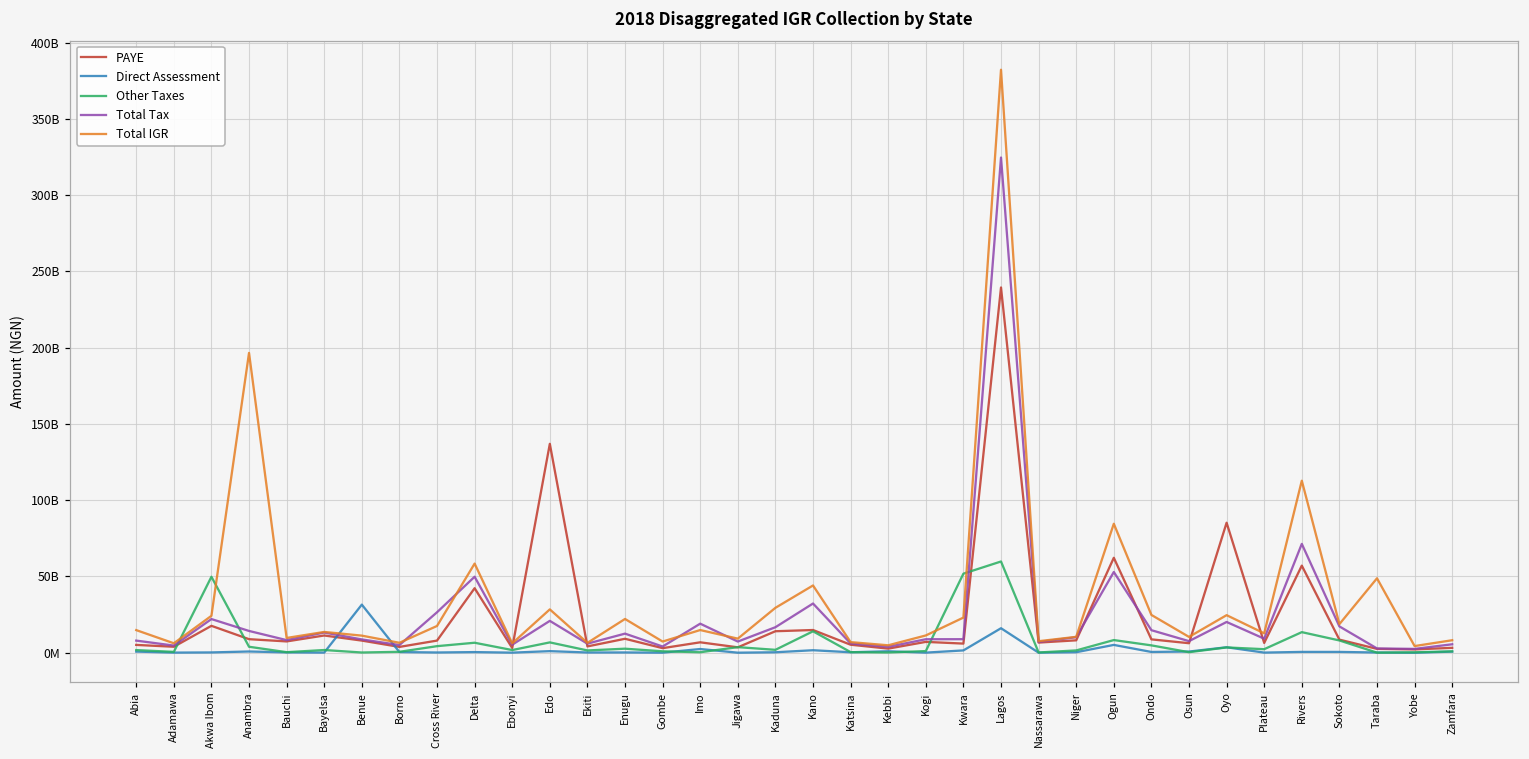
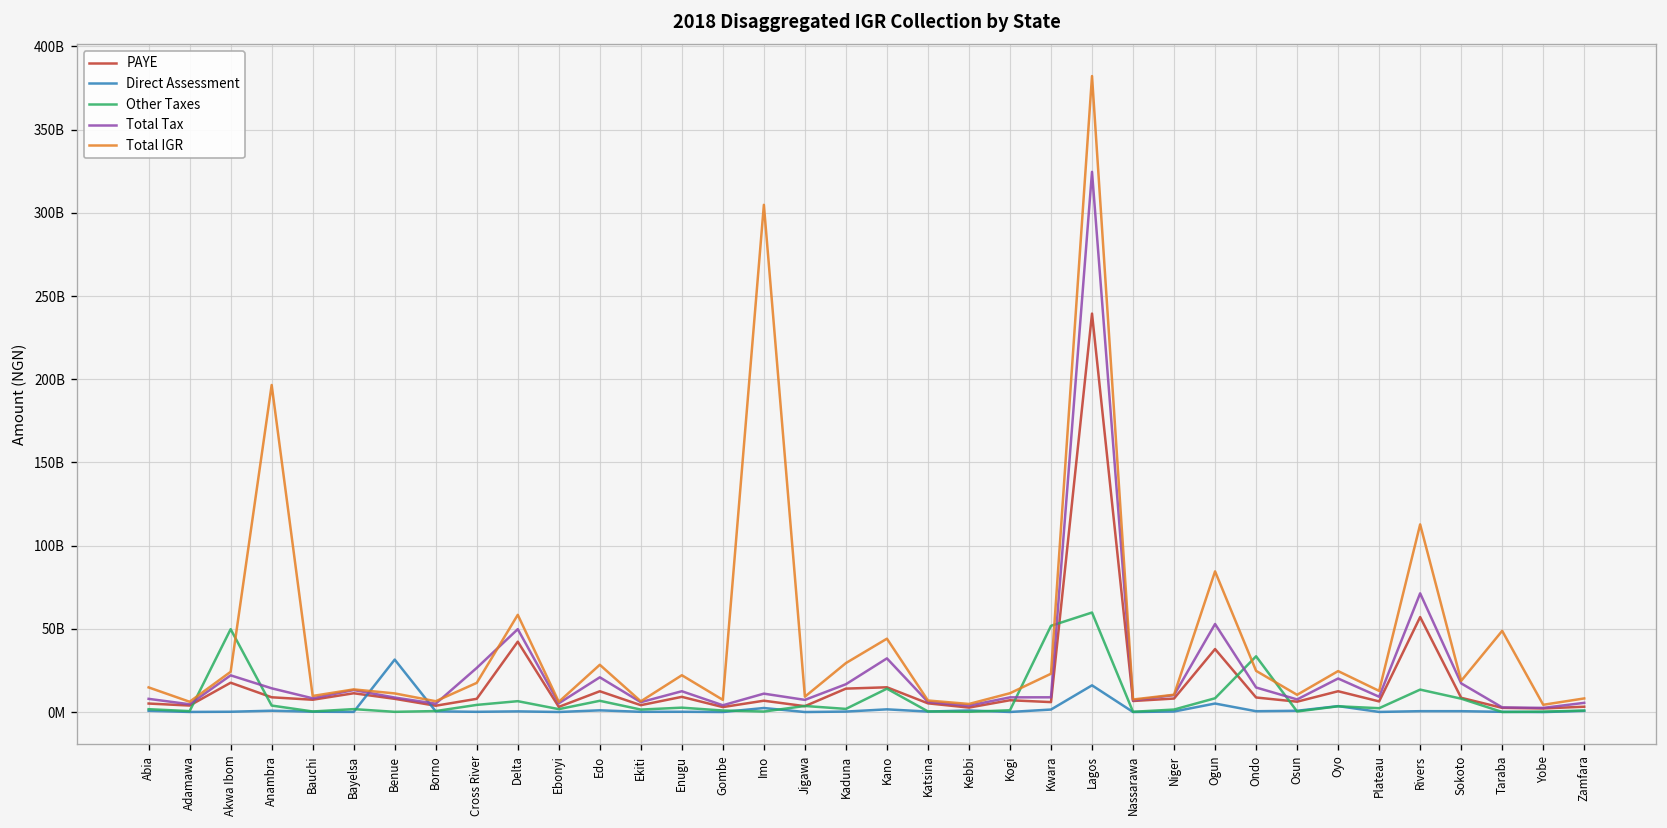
PAYE, Edo: 137000000000 -> 13000000000
Total Tax, Imo: 19000000000 -> 11000000000
Total IGR, Imo: 15000000000 -> 305000000000
PAYE, Ogun: 62000000000 -> 38000000000
Other Taxes, Ondo: 5000000000 -> 34000000000
PAYE, Oyo: 85000000000 -> 13000000000
